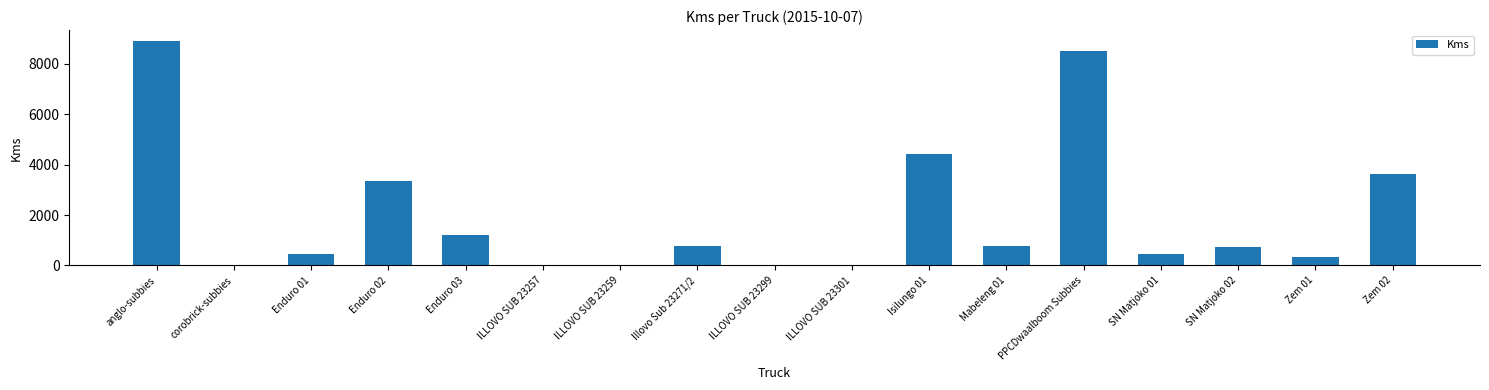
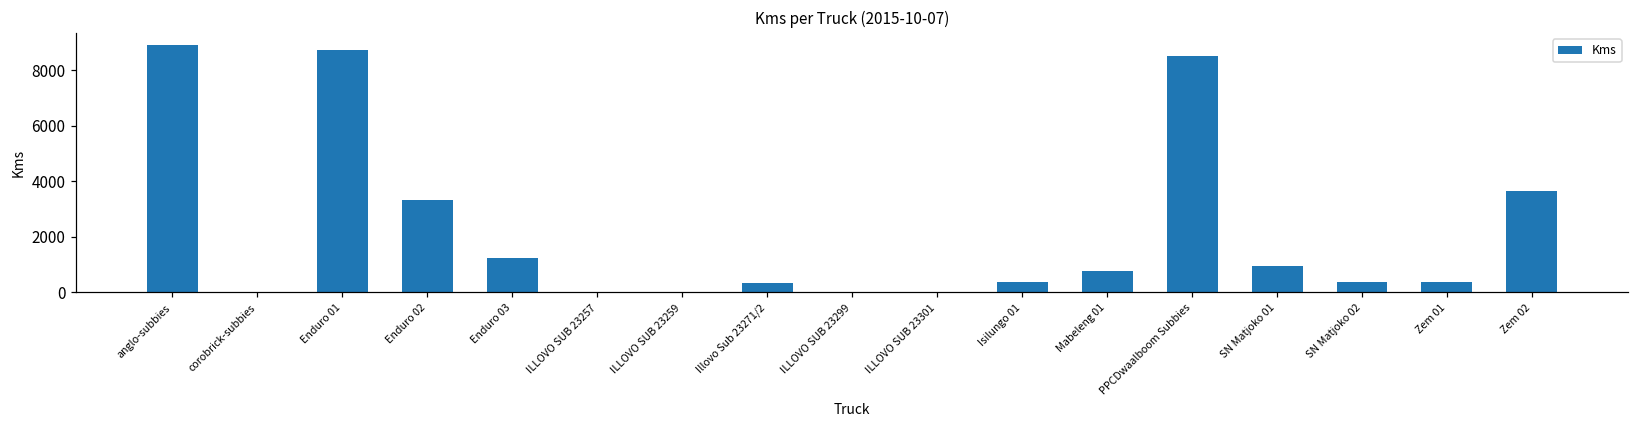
Enduro 01: 500 -> 8700
Illovo Sub 23271/2: 800 -> 300
Isilungo 01: 4400 -> 400
SN Matjoko 01: 500 -> 900
SN Matjoko 02: 700 -> 400
